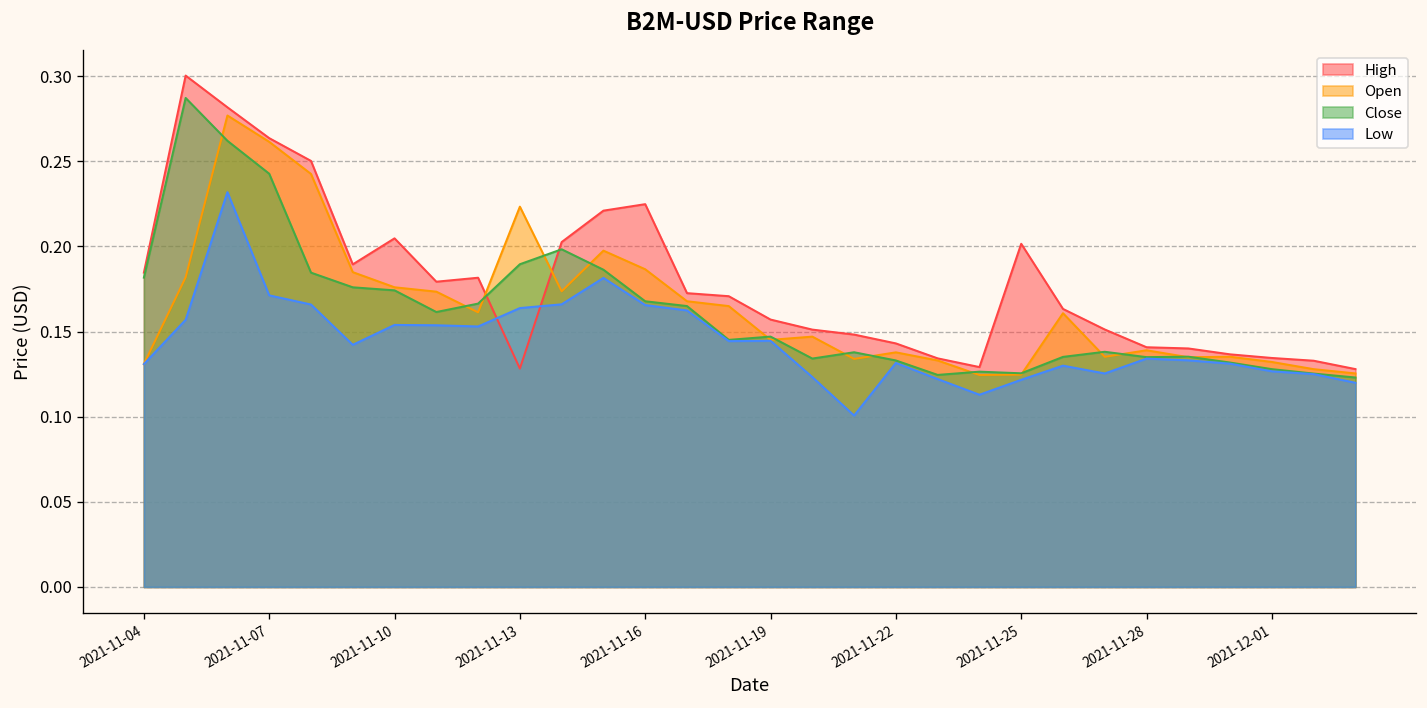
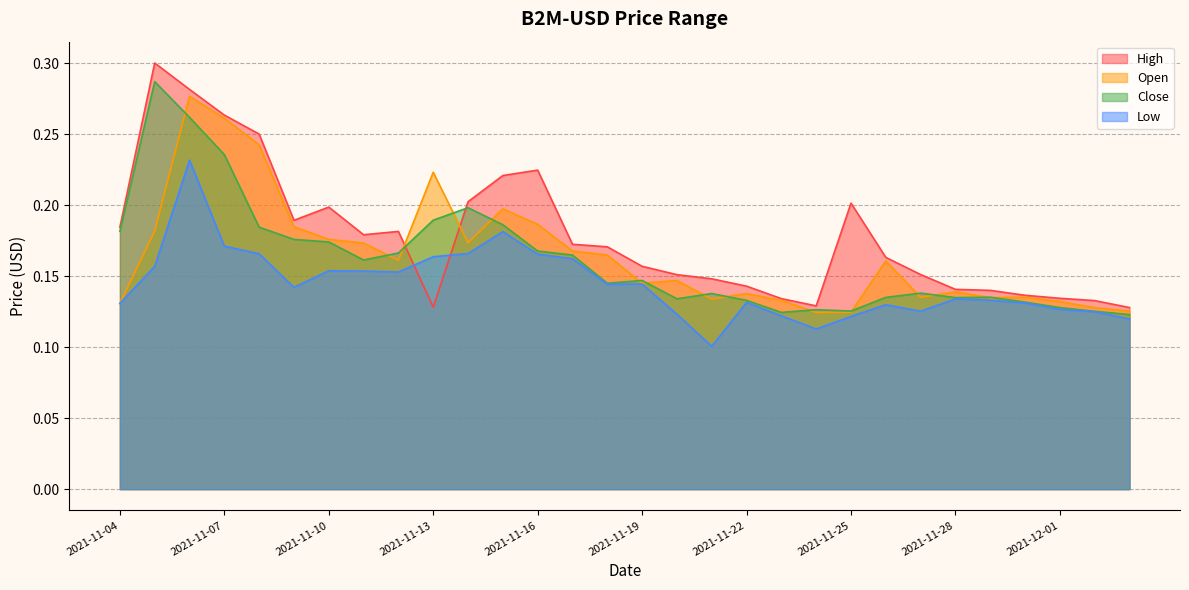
Close, 2021-11-07: 0.243 -> 0.236
High, 2021-11-10: 0.205 -> 0.199
